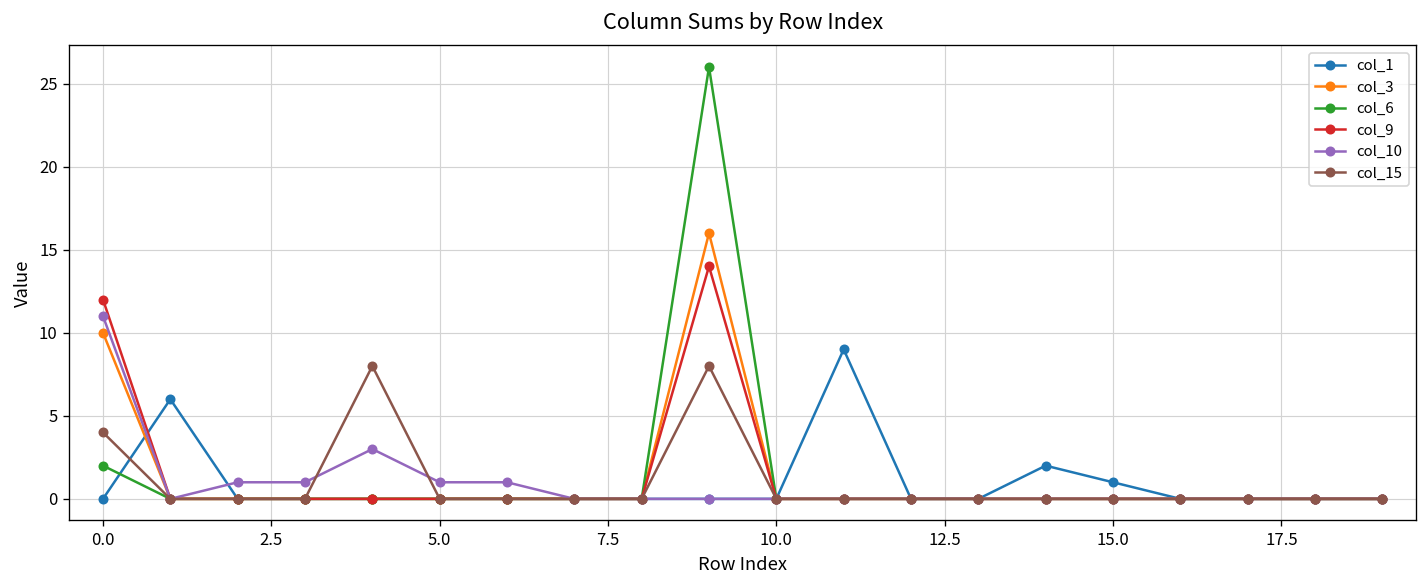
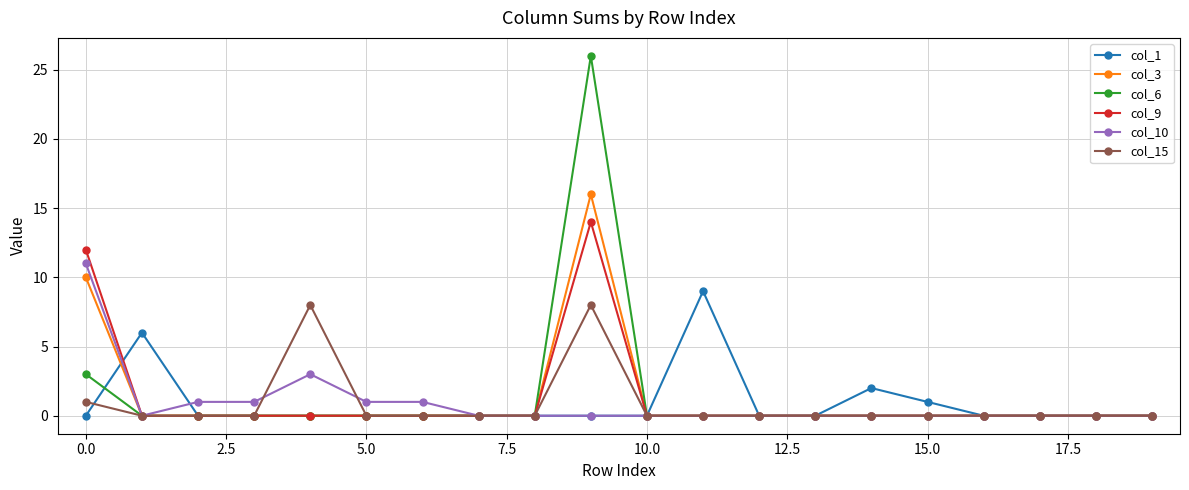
col_6, 0.0: 2 -> 3
col_15, 0.0: 4 -> 1
